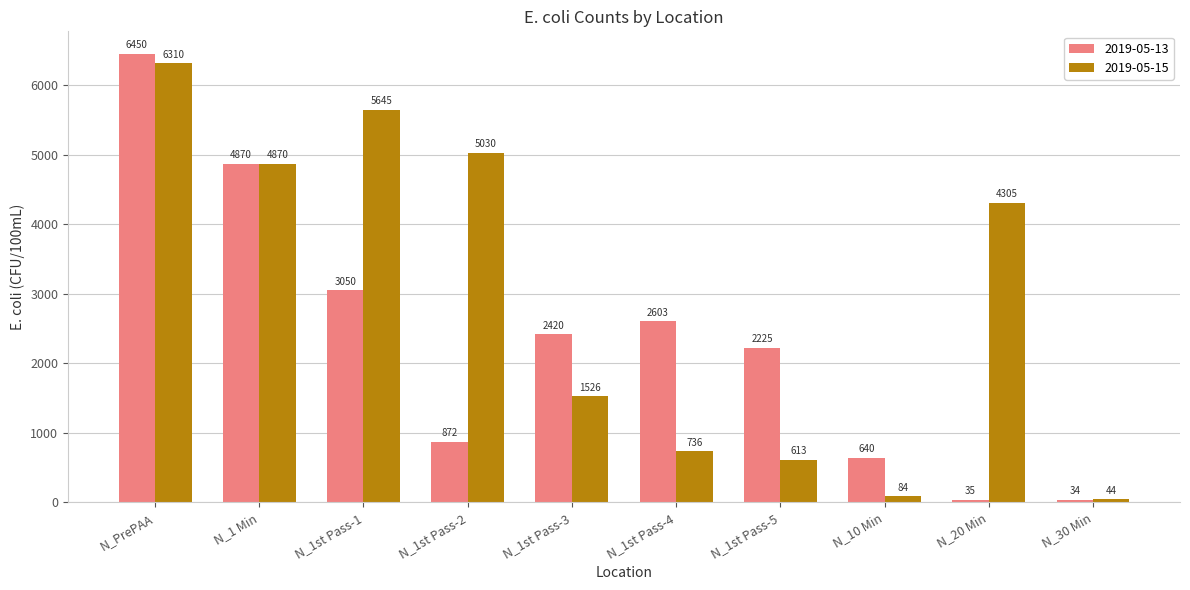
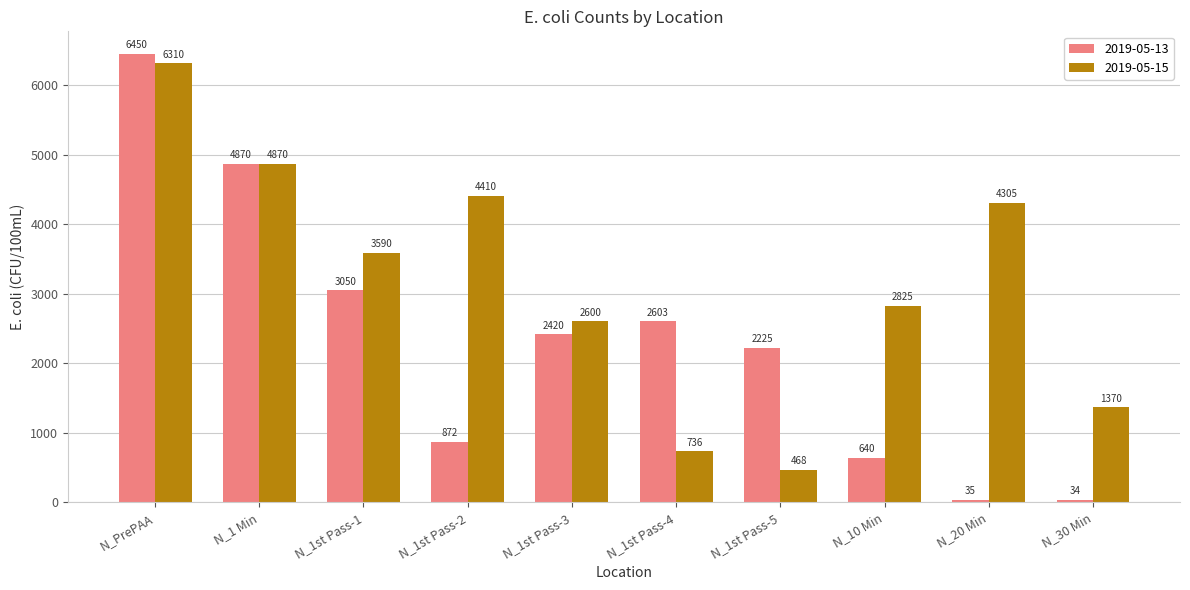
2019-05-15, N_1st Pass-1: 5645 -> 3590
2019-05-15, N_1st Pass-2: 5030 -> 4410
2019-05-15, N_1st Pass-3: 1526 -> 2600
2019-05-15, N_1st Pass-5: 613 -> 468
2019-05-15, N_10 Min: 84 -> 2825
2019-05-15, N_30 Min: 44 -> 1370
